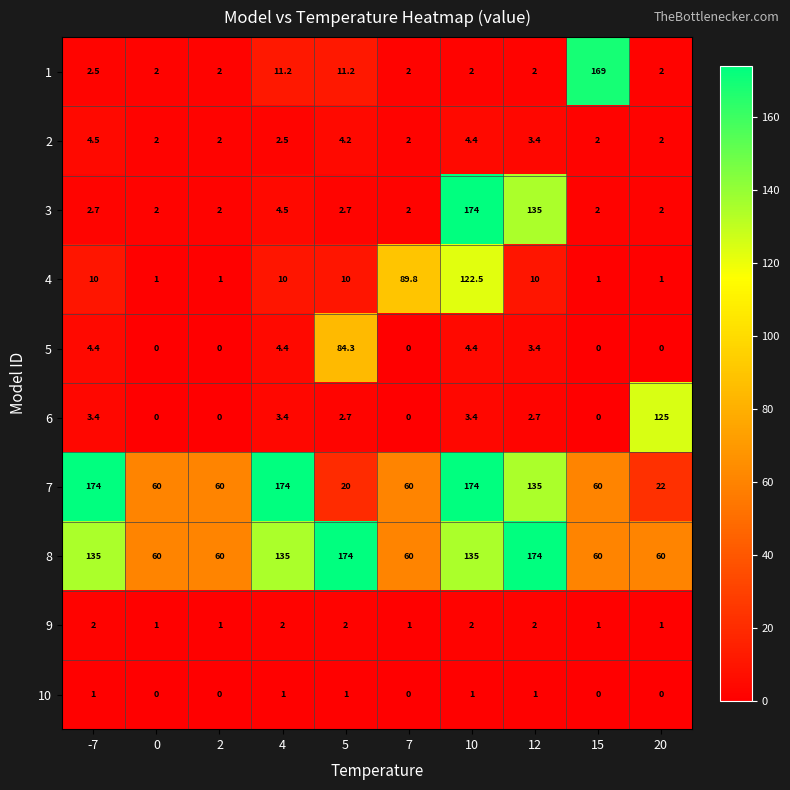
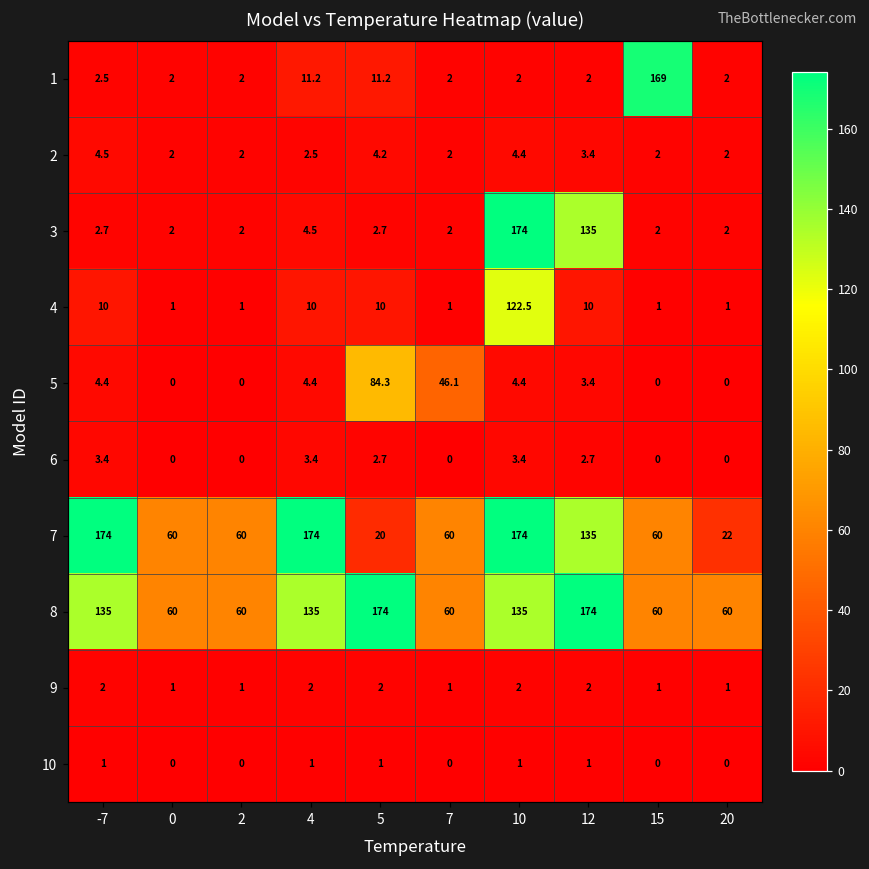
4, 7: 89.8 -> 1
5, 7: 0 -> 46.1
6, 20: 125 -> 0
